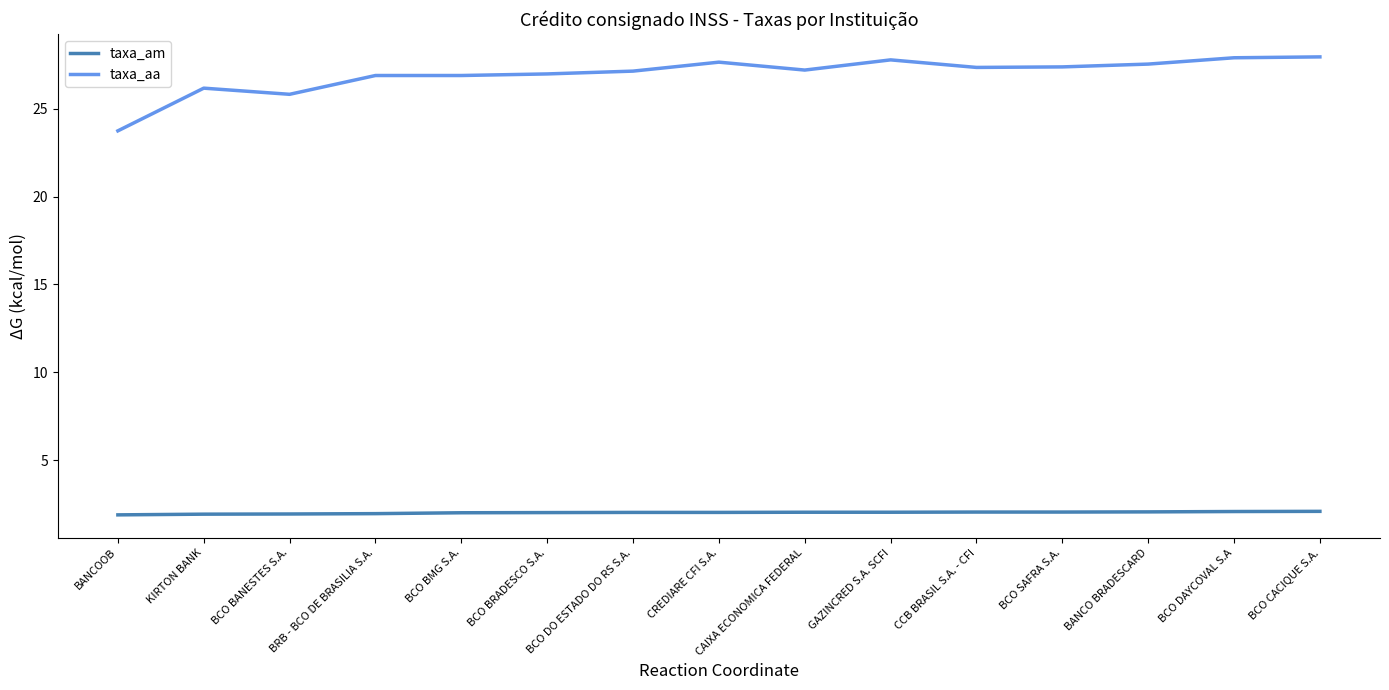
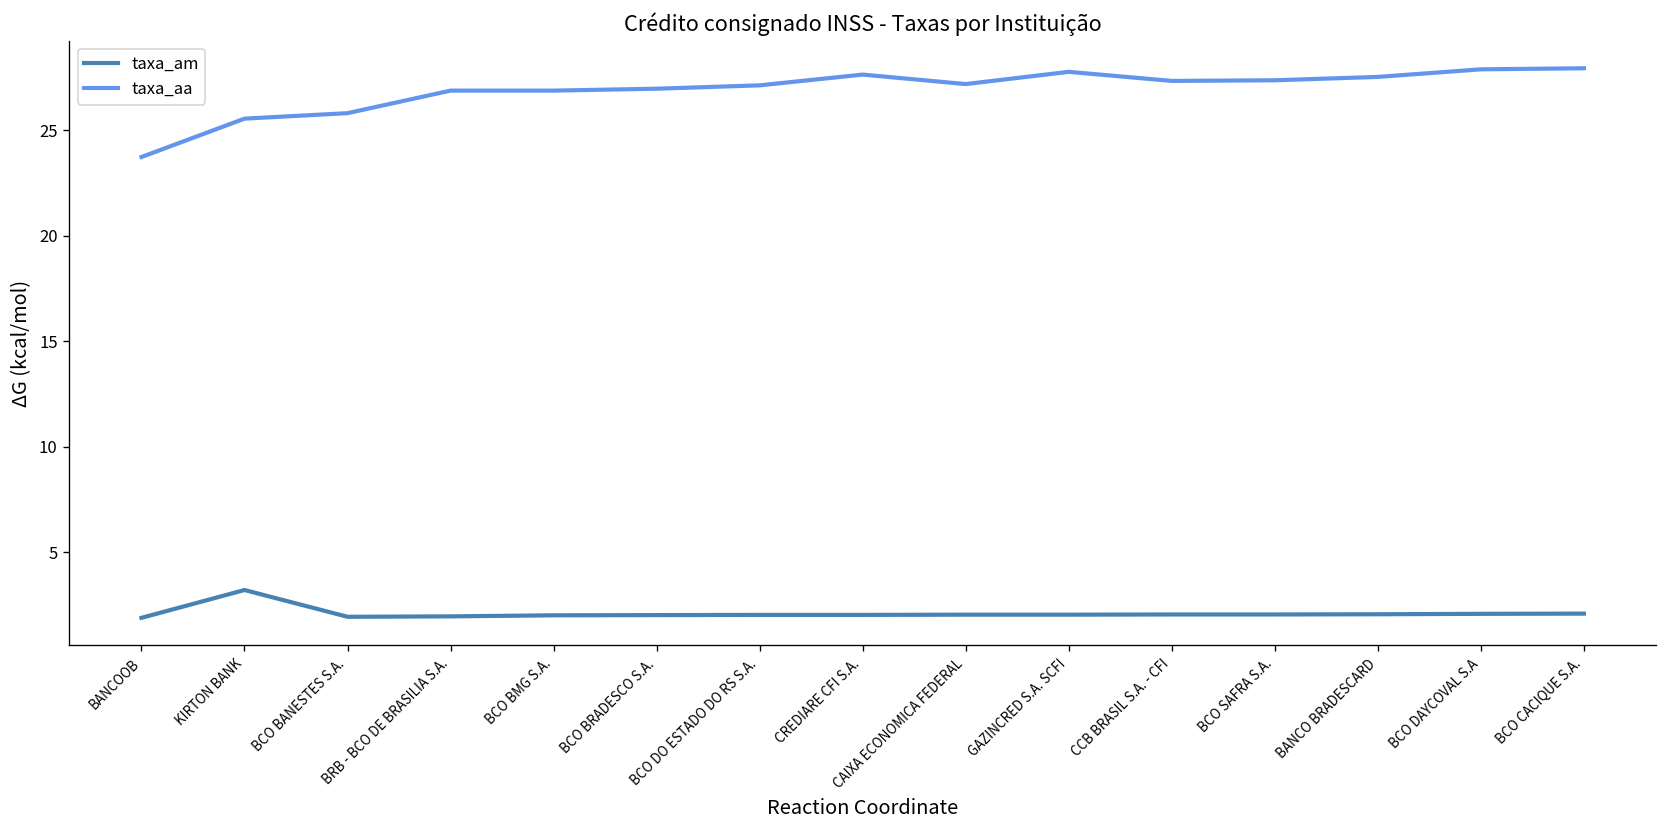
taxa_am, KIRTON BANK: 1.9 -> 3.2
taxa_aa, KIRTON BANK: 26.2 -> 25.6
